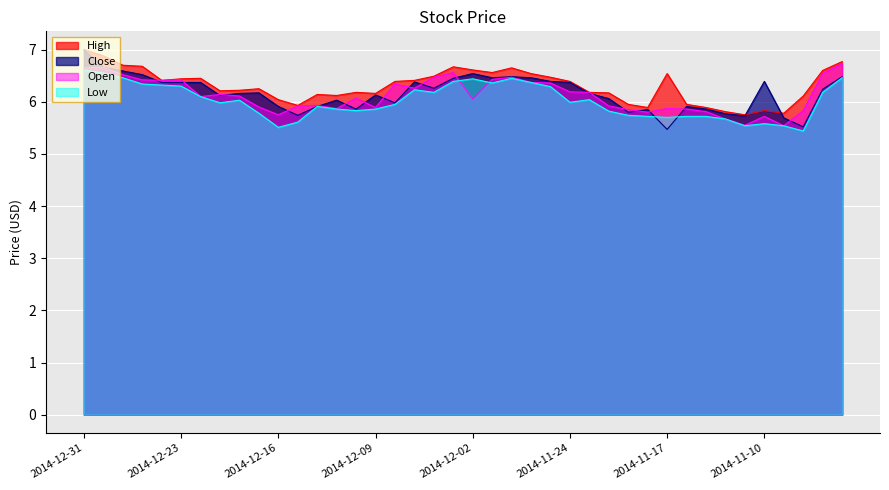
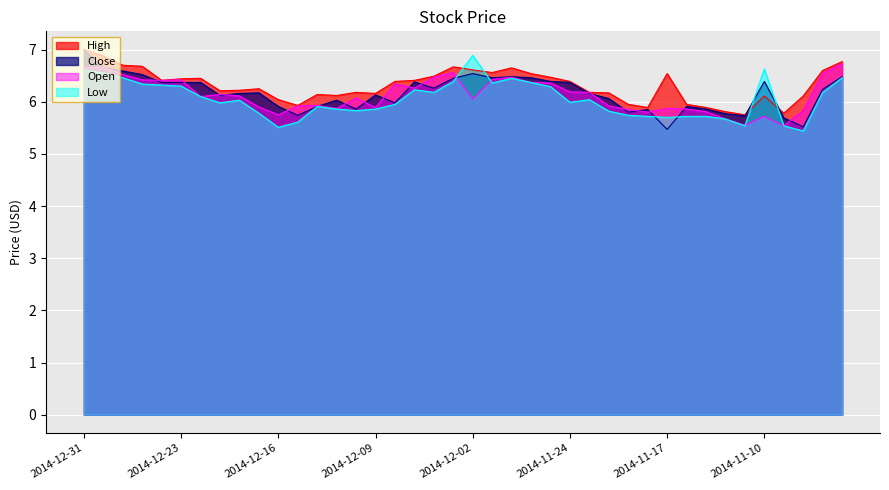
Low, 2014-12-02: 6.4 -> 6.9
High, 2014-11-10: 5.8 -> 6.1
Low, 2014-11-10: 5.6 -> 6.6
